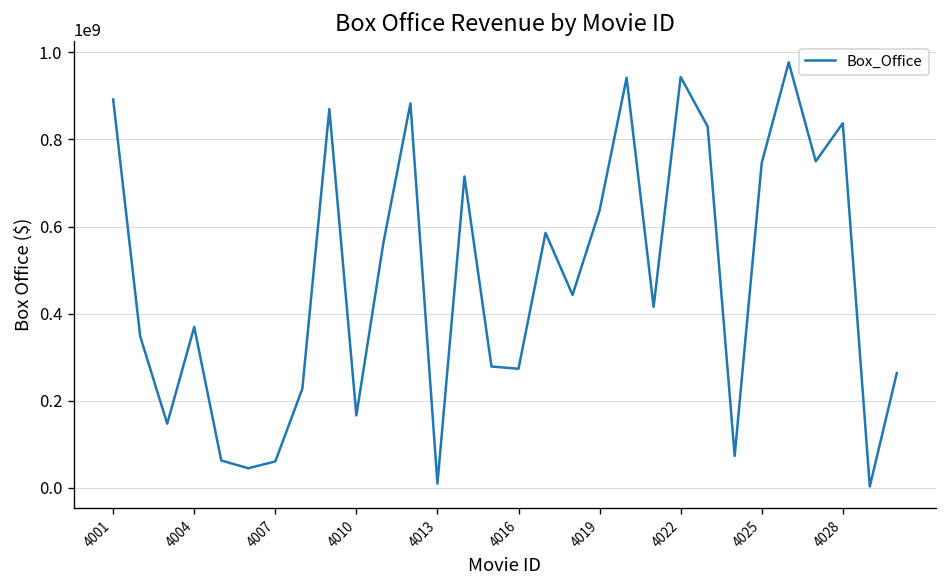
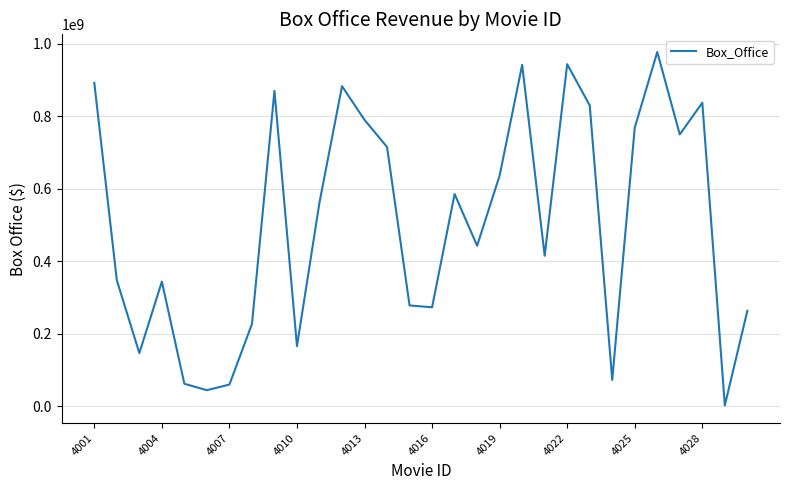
4004: 370000000 -> 340000000
4013: 10000000 -> 790000000
4025: 750000000 -> 770000000
